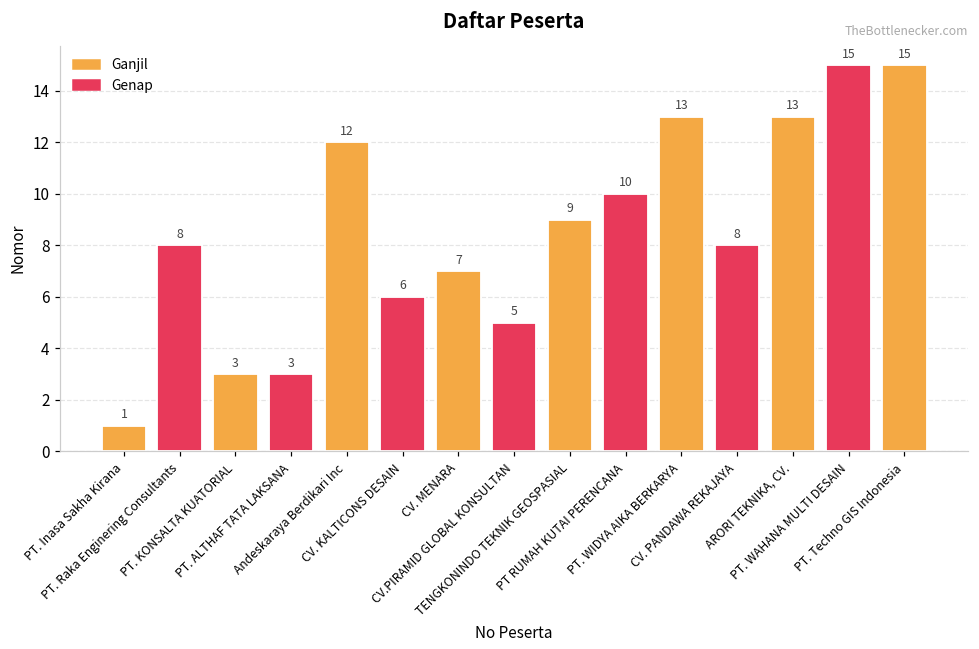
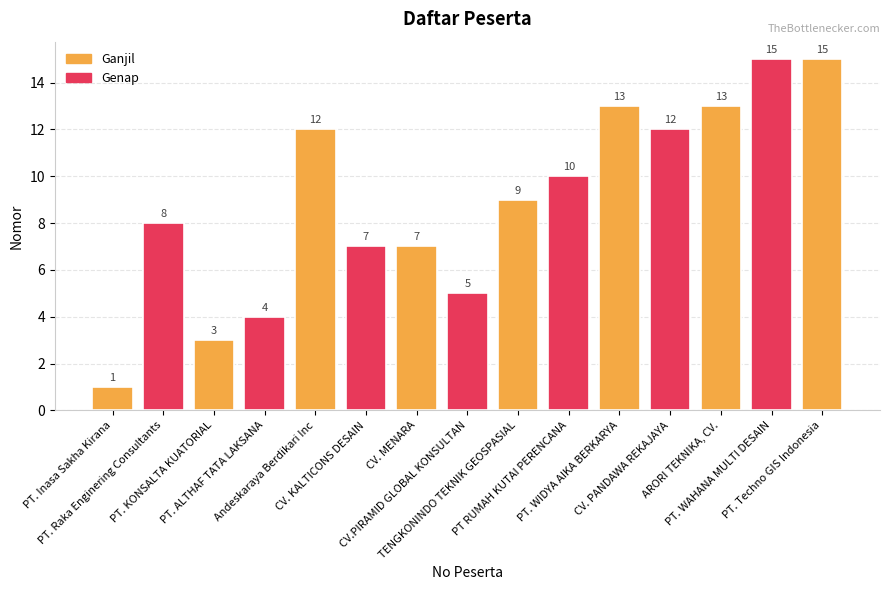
PT. ALTHAF TATA LAKSANA: 3 -> 4
CV. KALTICONS DESAIN: 6 -> 7
CV. PANDAWA REKAJAYA: 8 -> 12
